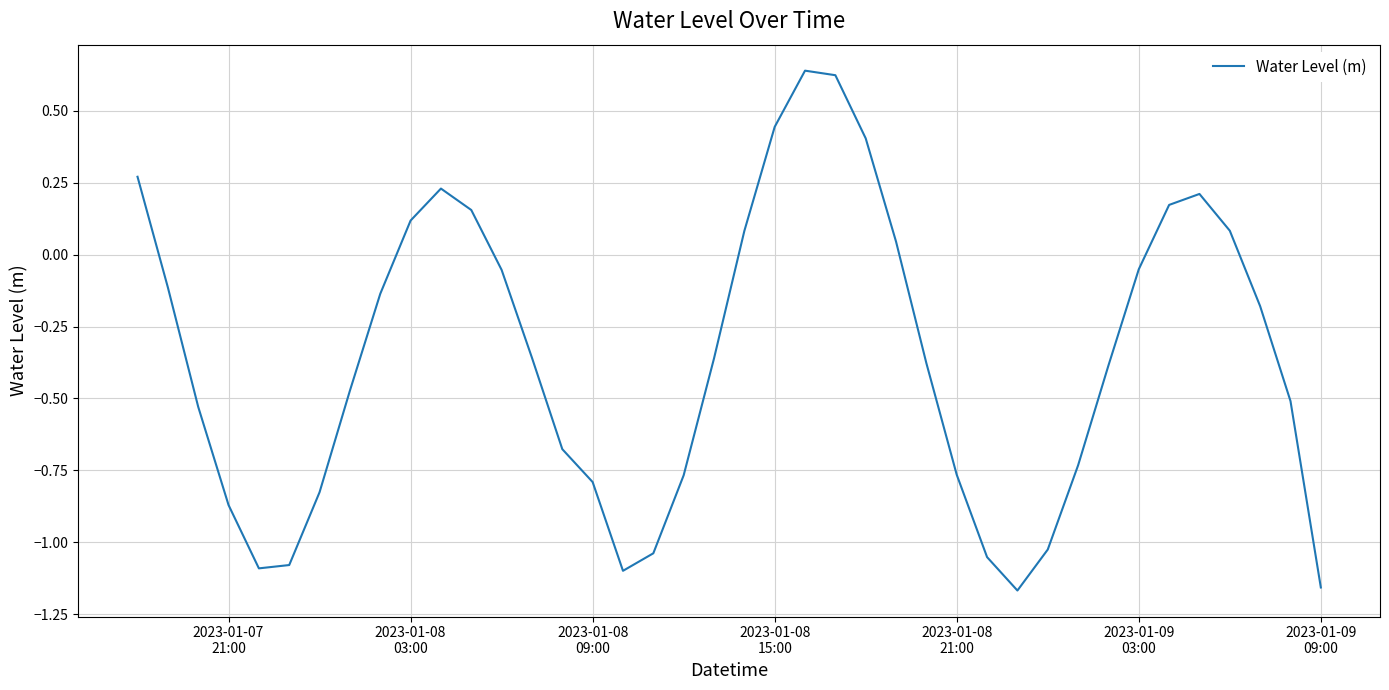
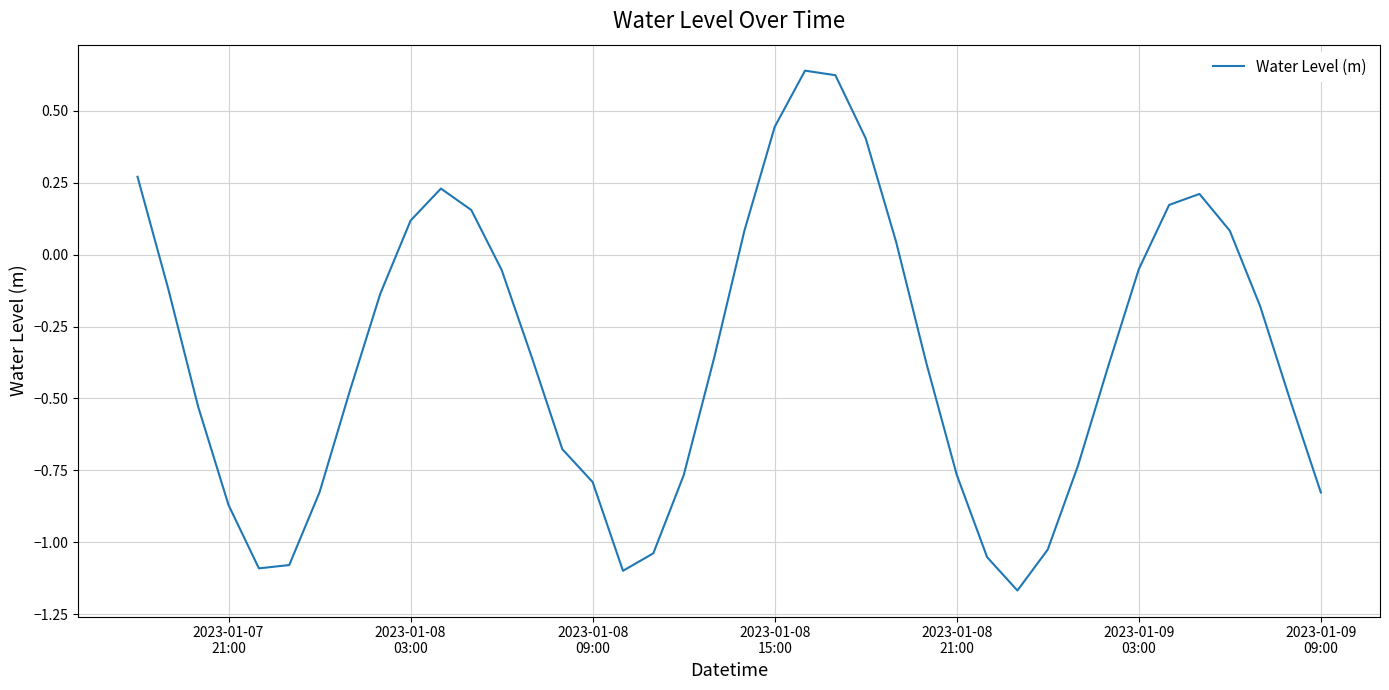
2023-01-09 09:00: -1.16 -> -0.83
